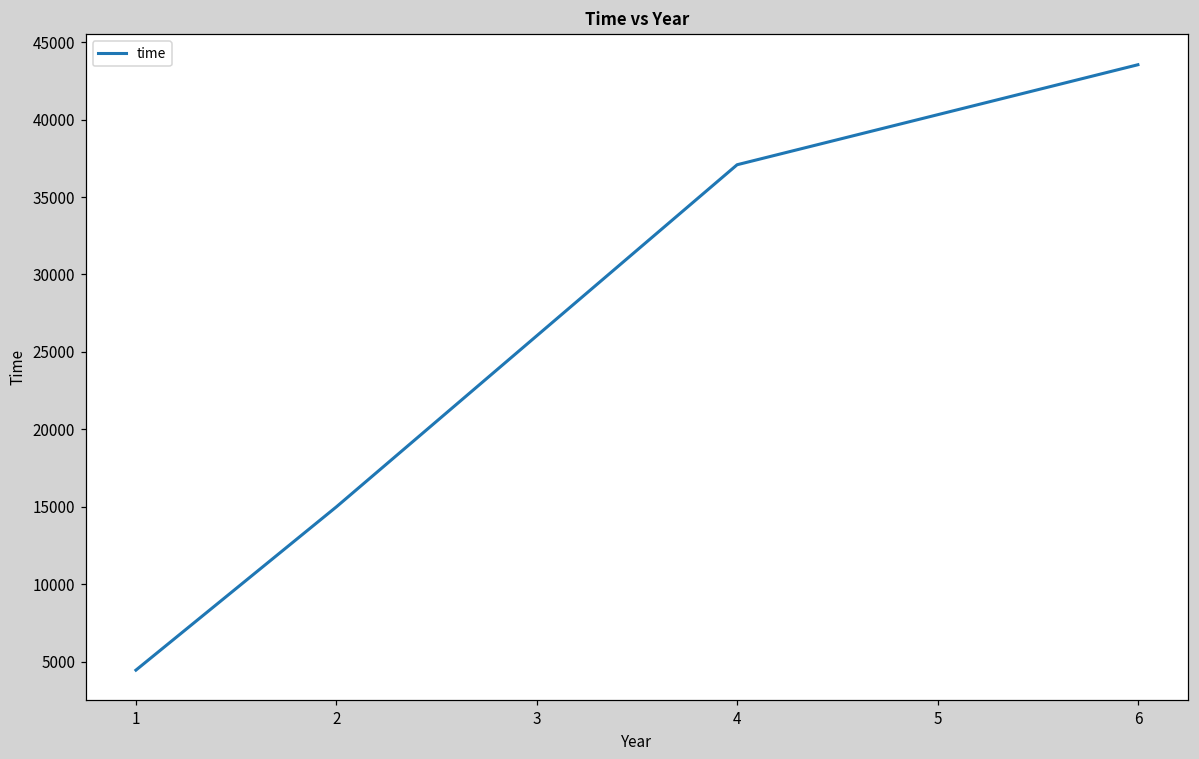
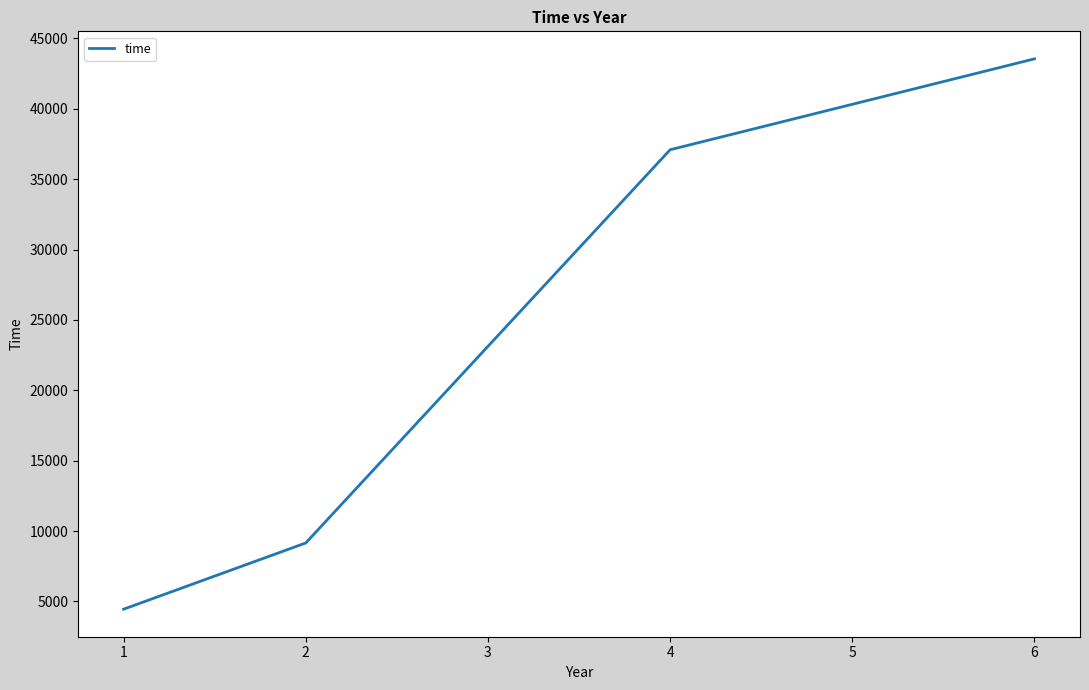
2: 15000 -> 9200
